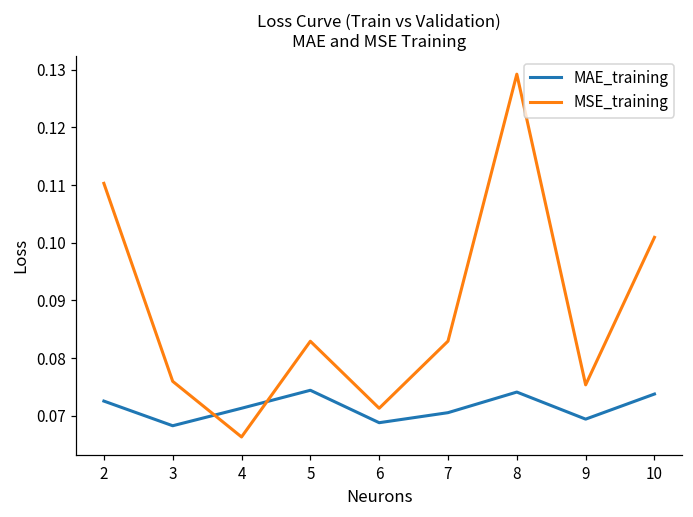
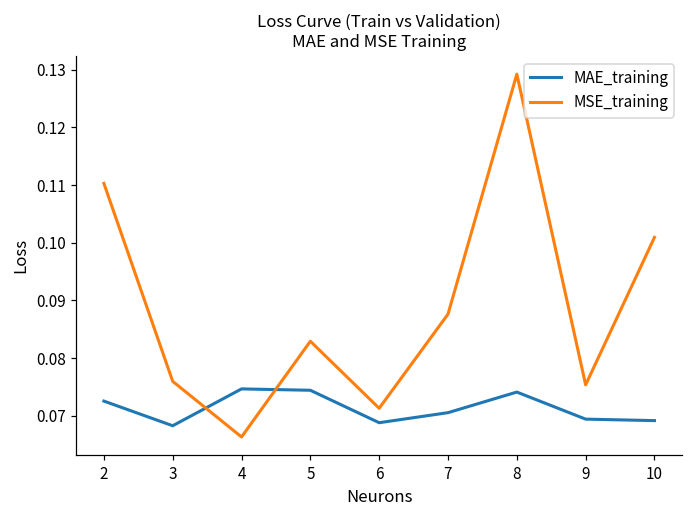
MAE_training, 4: 0.071 -> 0.075
MSE_training, 7: 0.083 -> 0.088
MAE_training, 10: 0.074 -> 0.069
